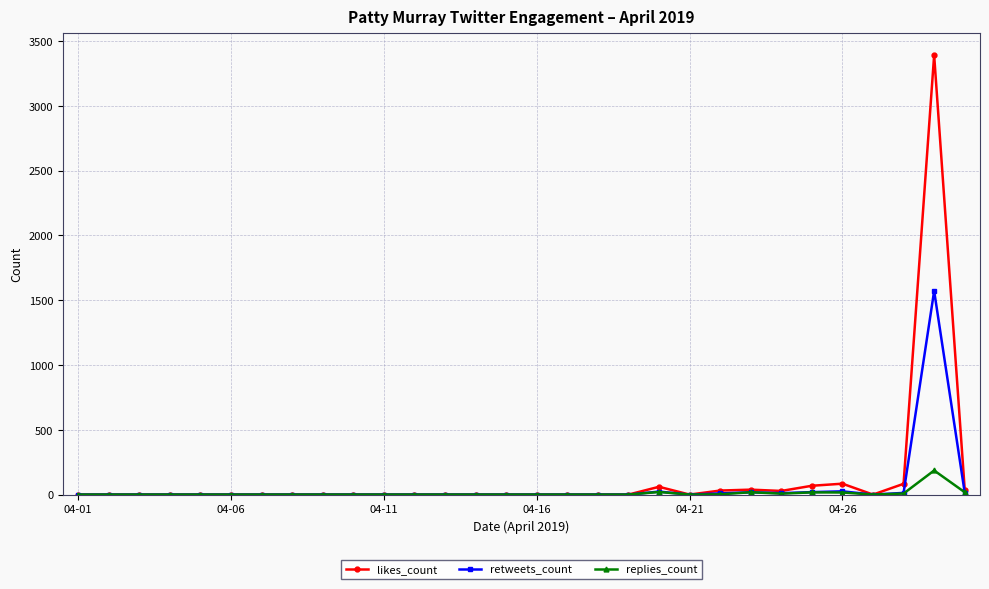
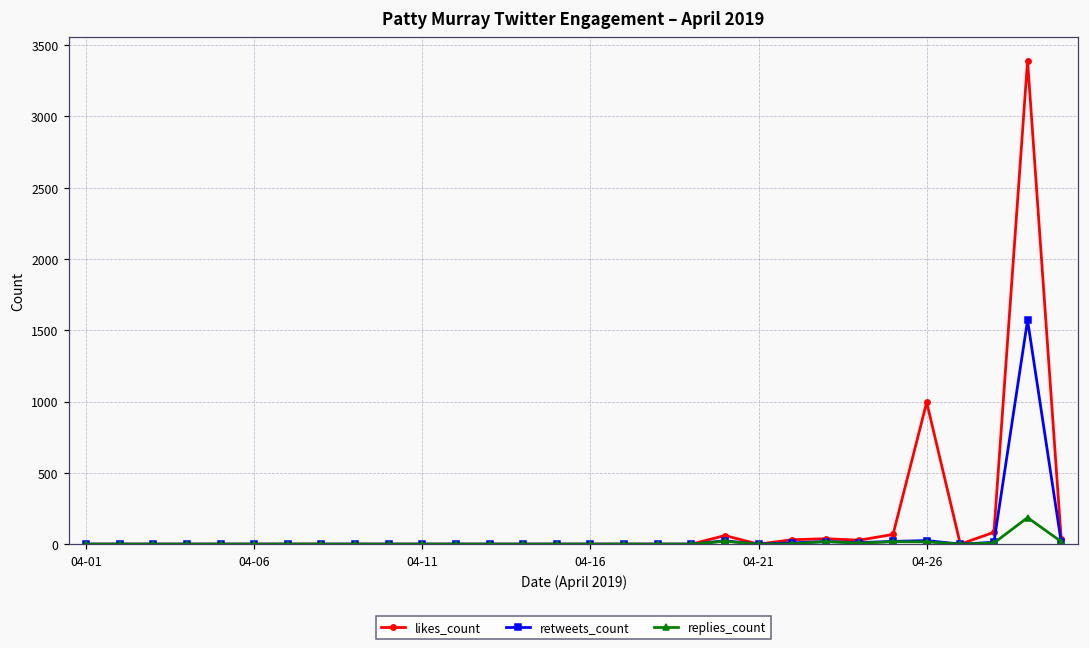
likes_count, 04-26: 80 -> 1000
